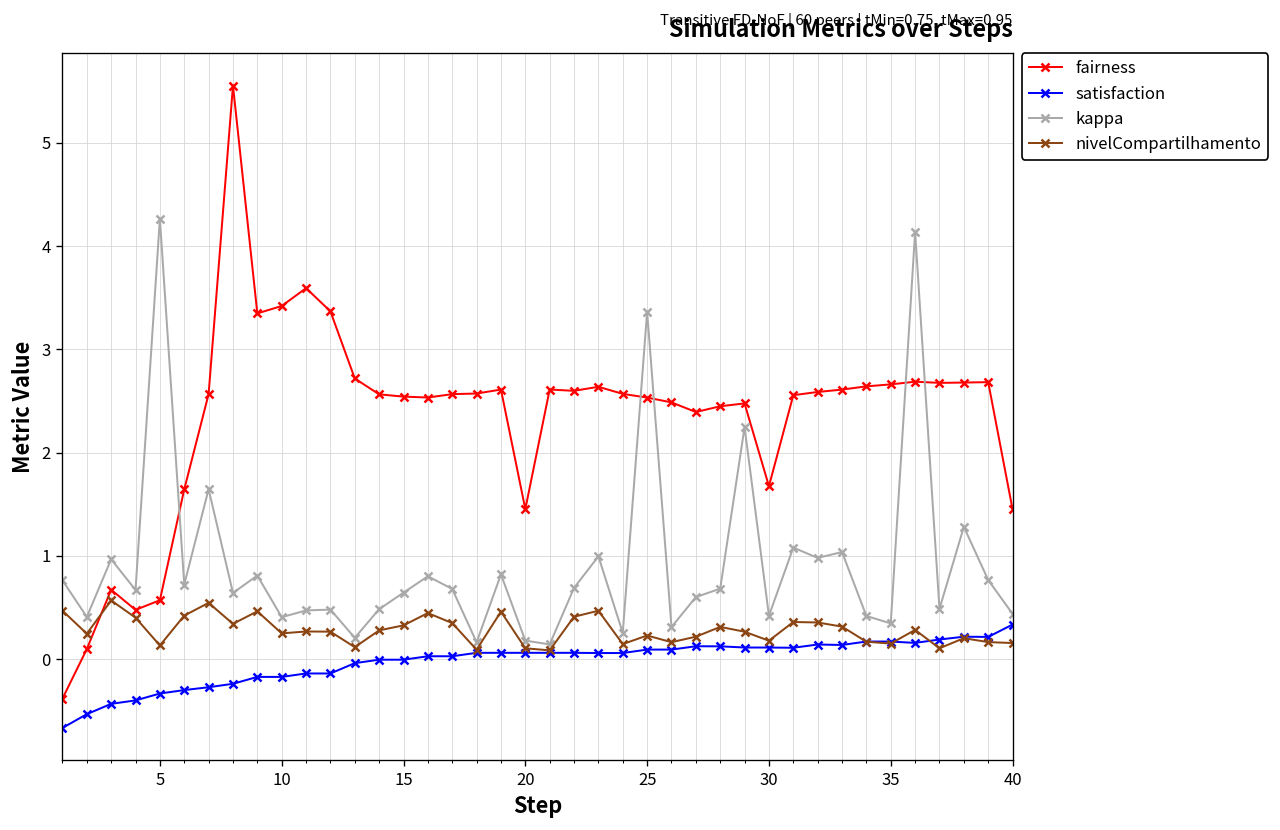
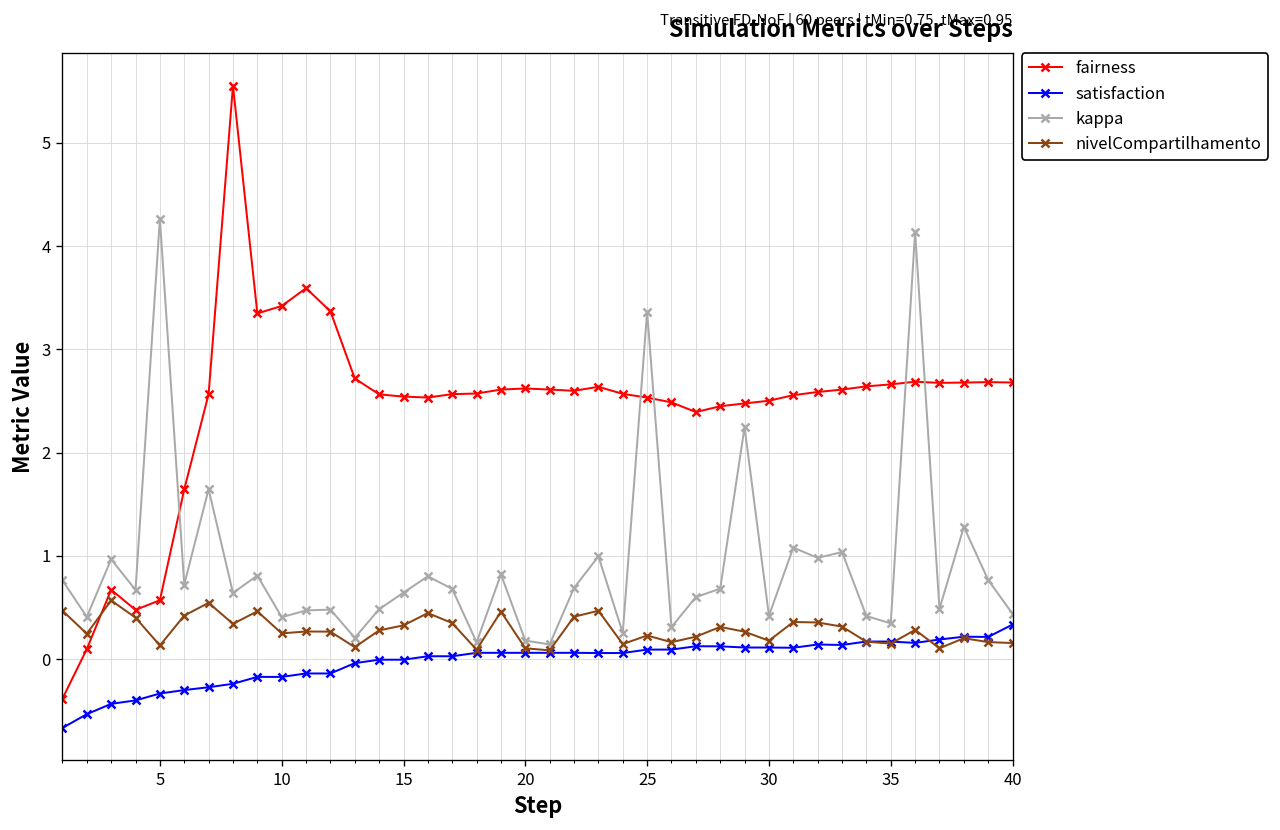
fairness, 20: 1.5 -> 2.6
fairness, 30: 1.7 -> 2.5
fairness, 40: 1.5 -> 2.7
